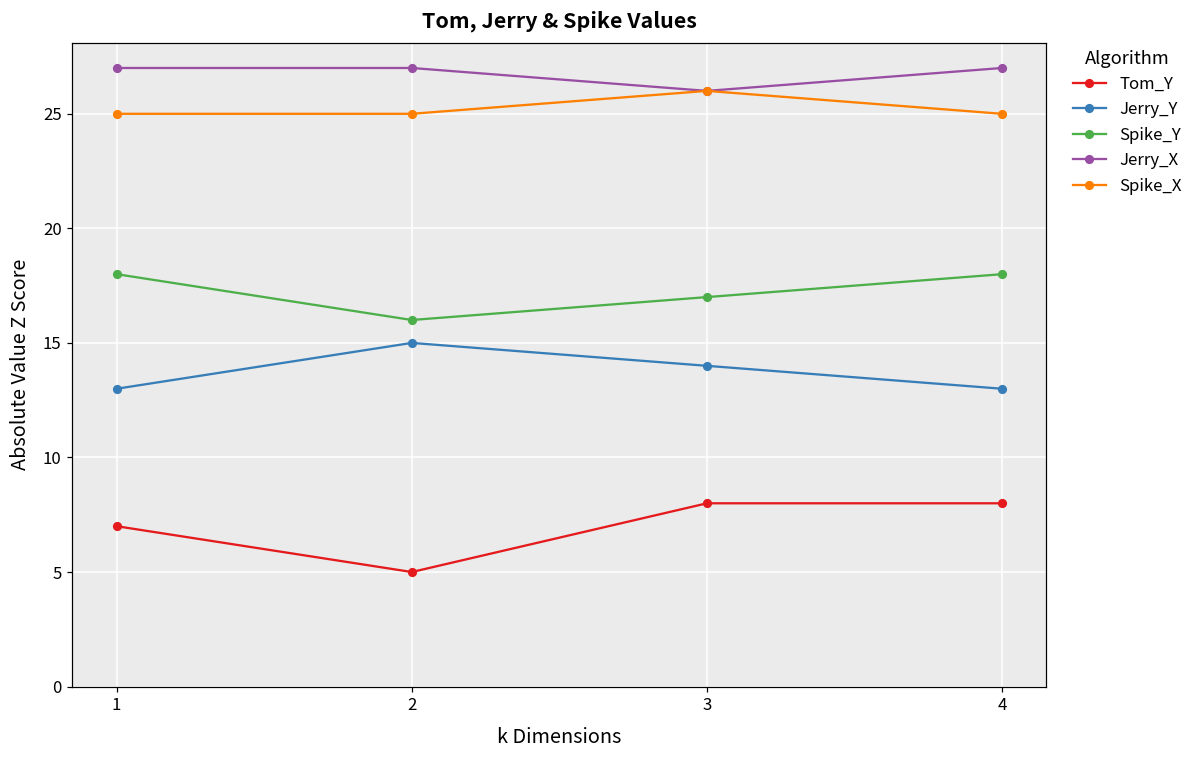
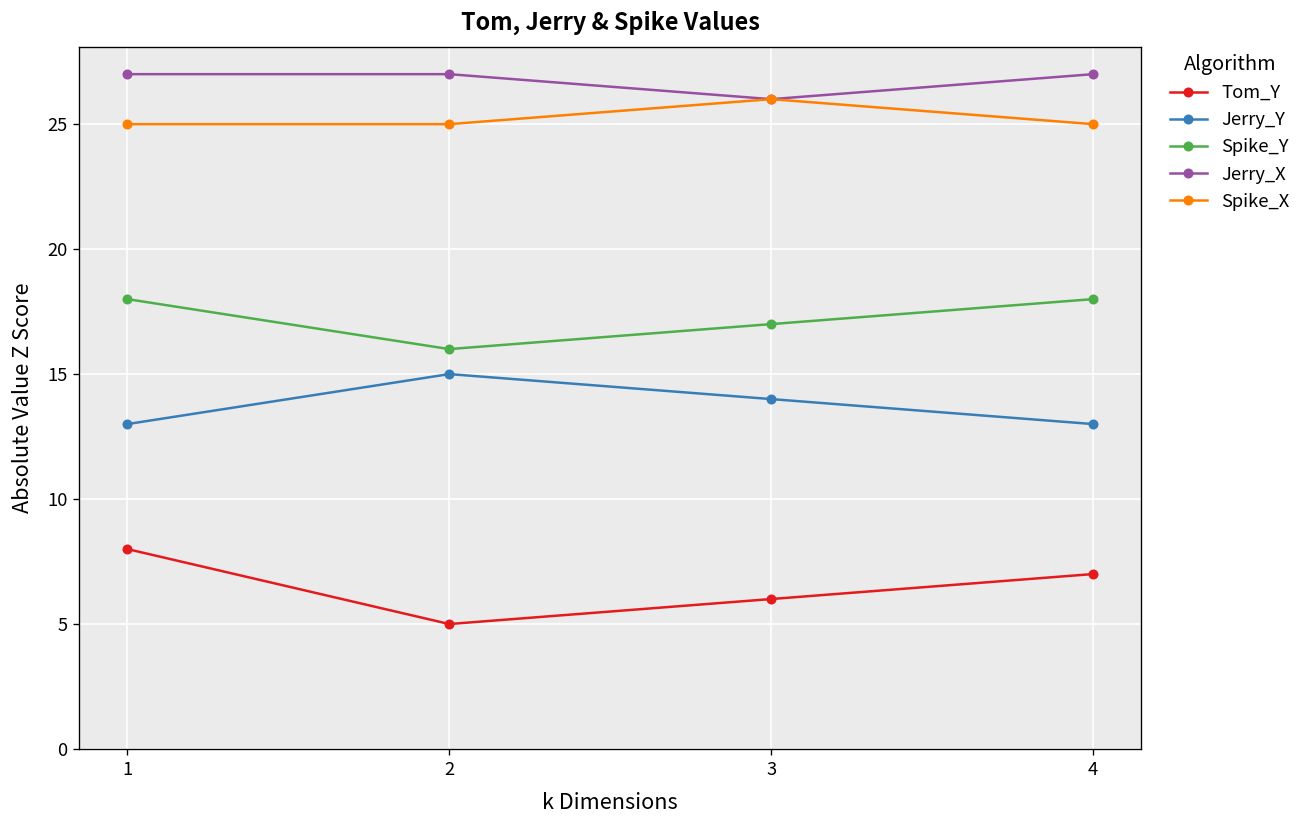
Tom_Y, 1: 7 -> 8
Tom_Y, 3: 8 -> 6
Tom_Y, 4: 8 -> 7
